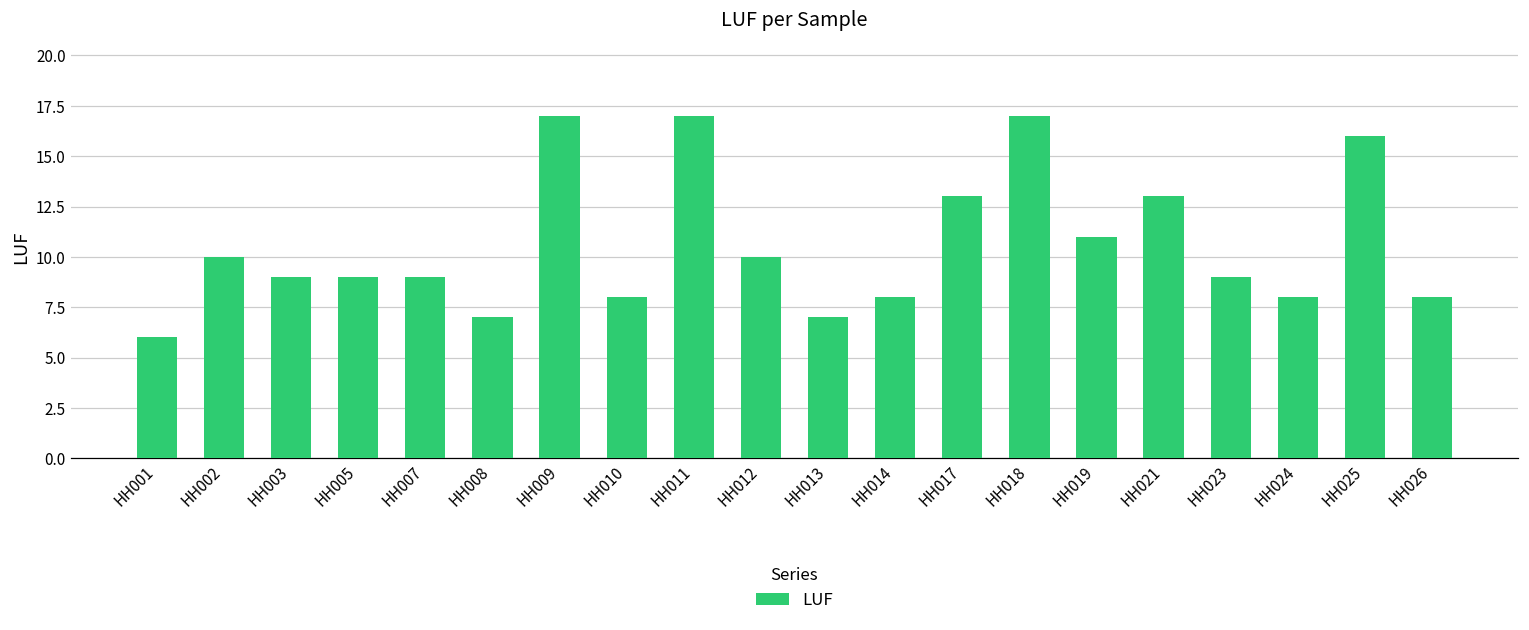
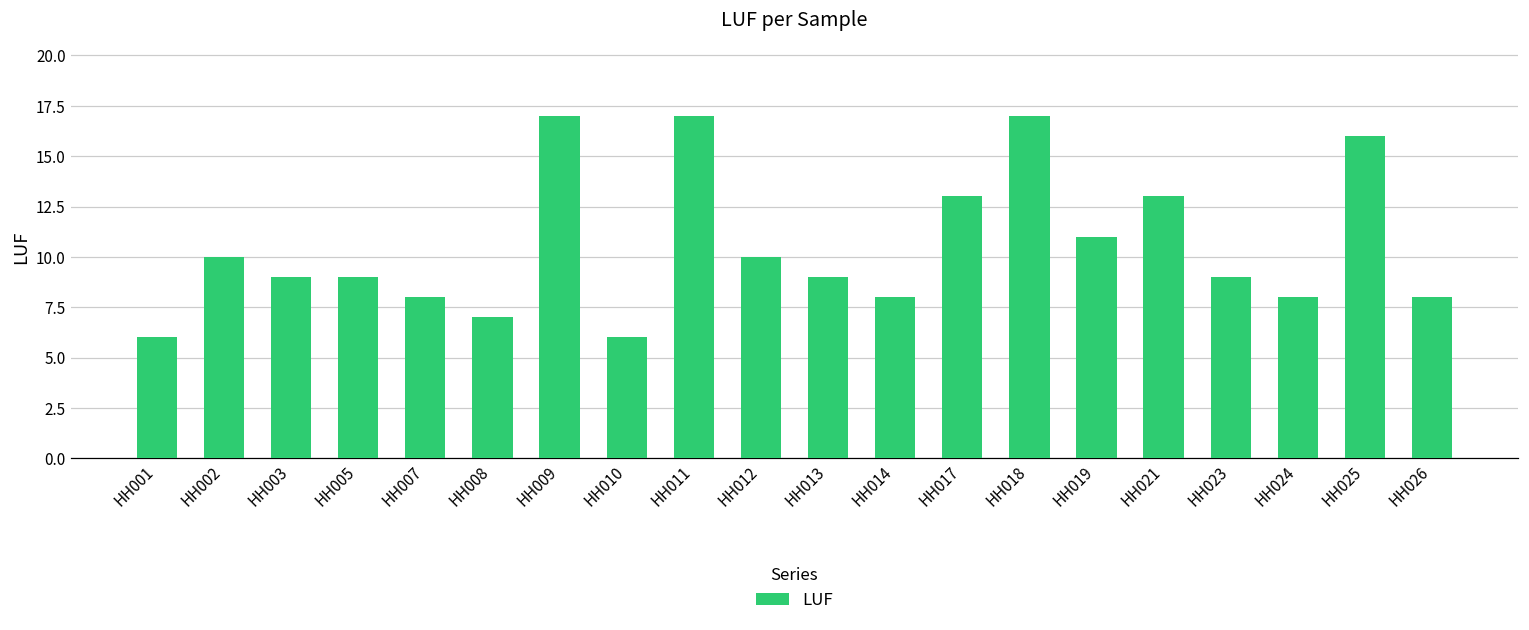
HH007: 9 -> 8
HH010: 8 -> 6
HH013: 7 -> 9
